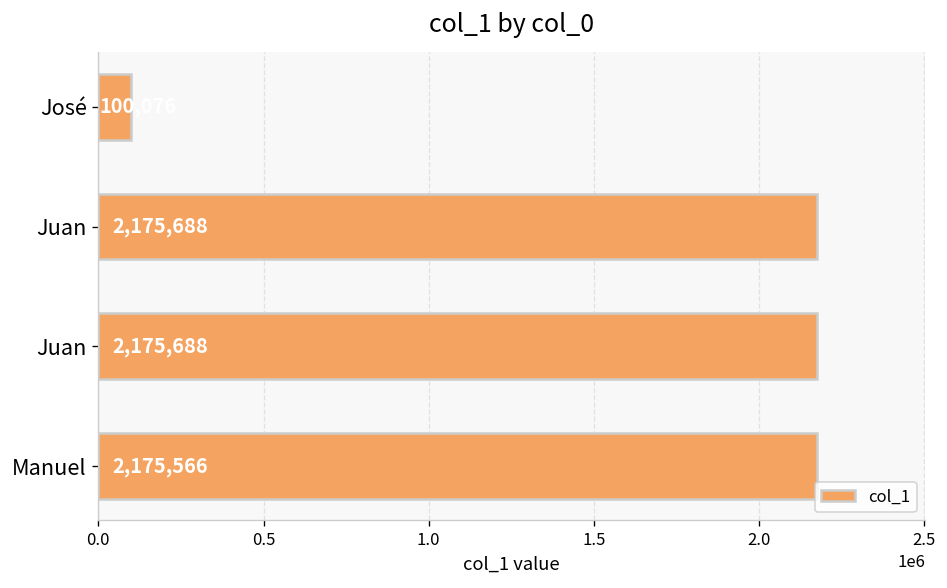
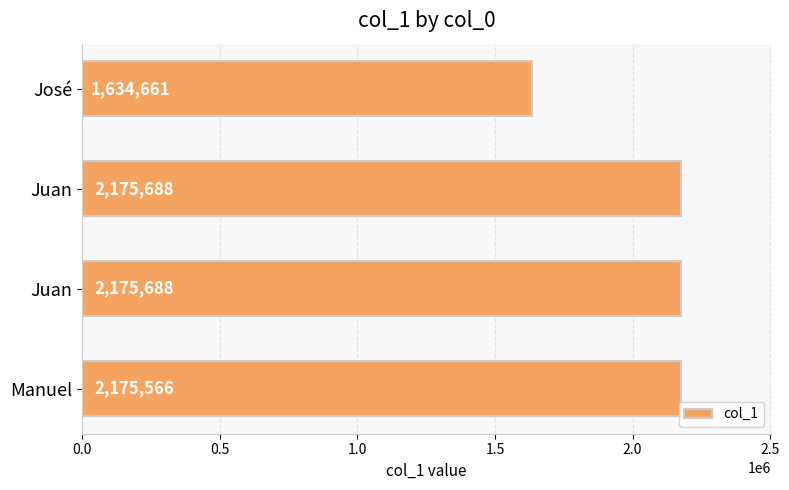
José: 100000 -> 1630000
